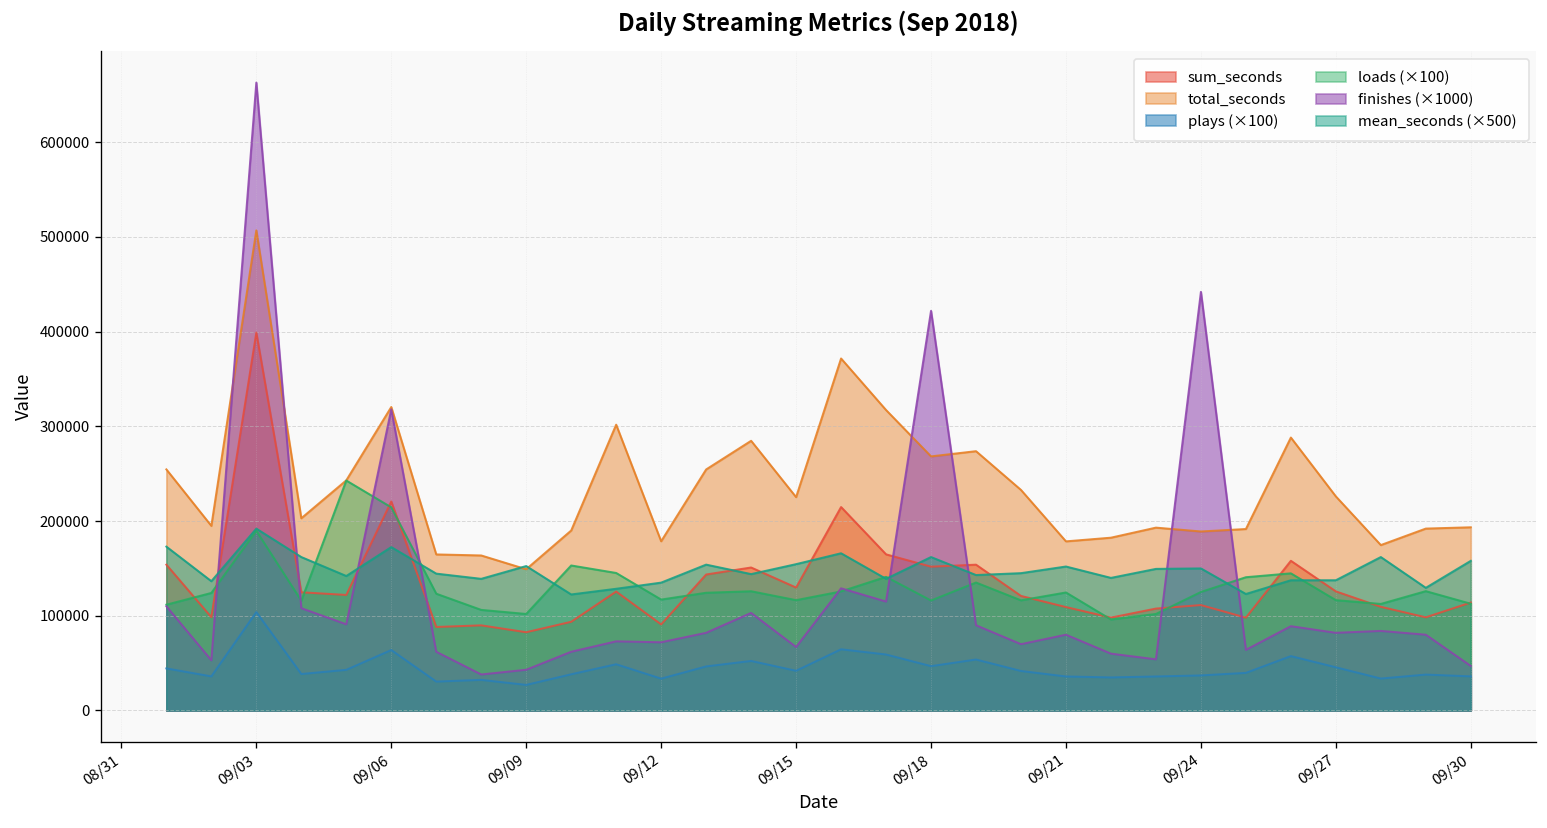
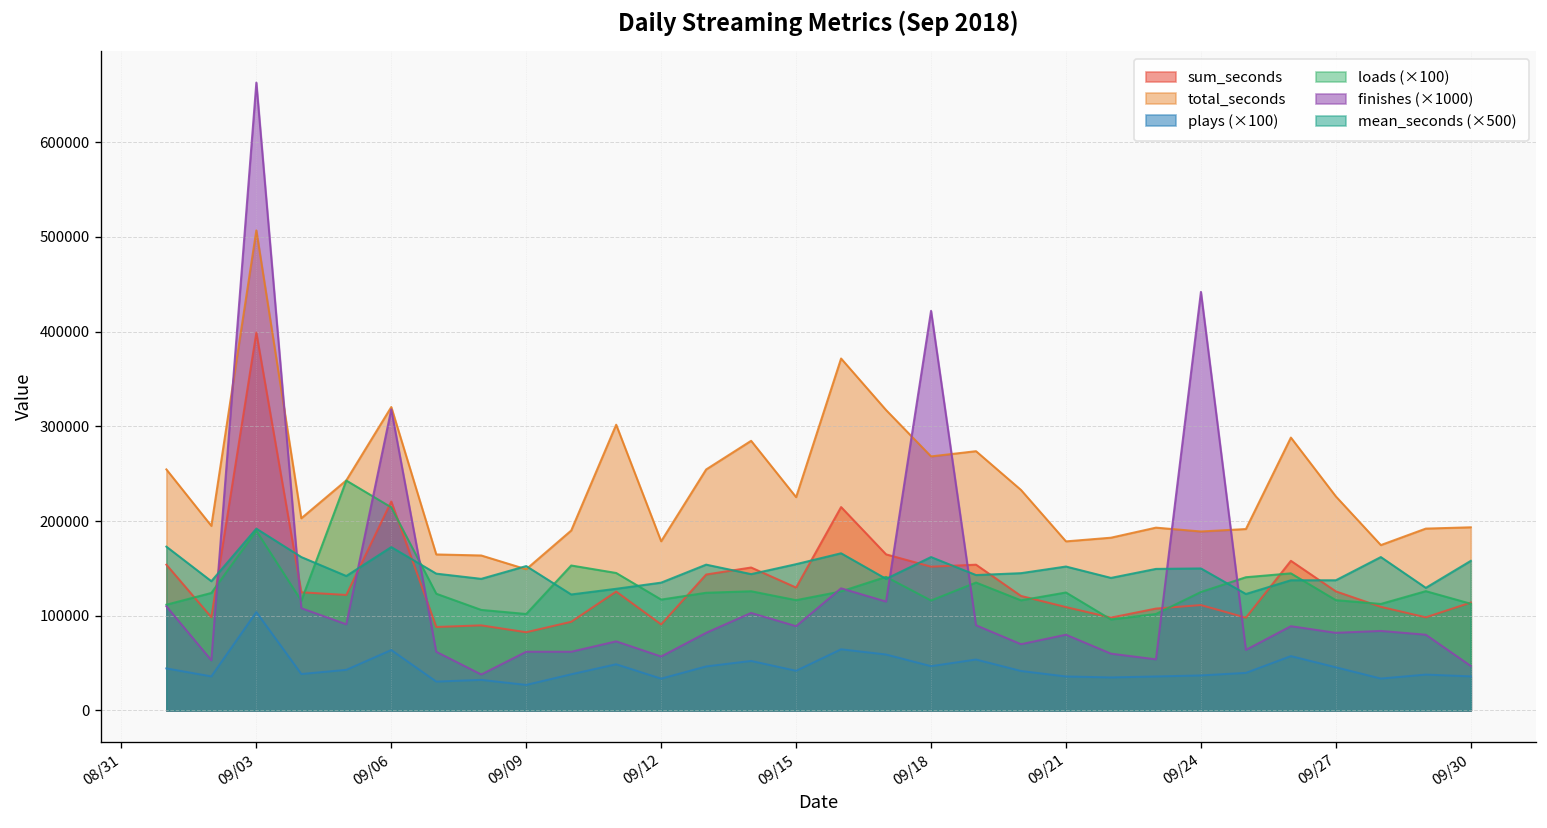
finishes (×1000), 09/09: 40000 -> 60000
finishes (×1000), 09/12: 70000 -> 60000
finishes (×1000), 09/15: 70000 -> 90000
